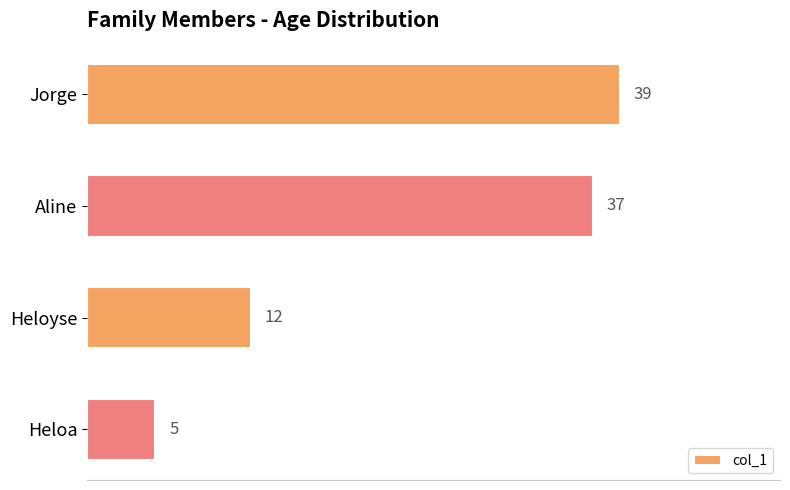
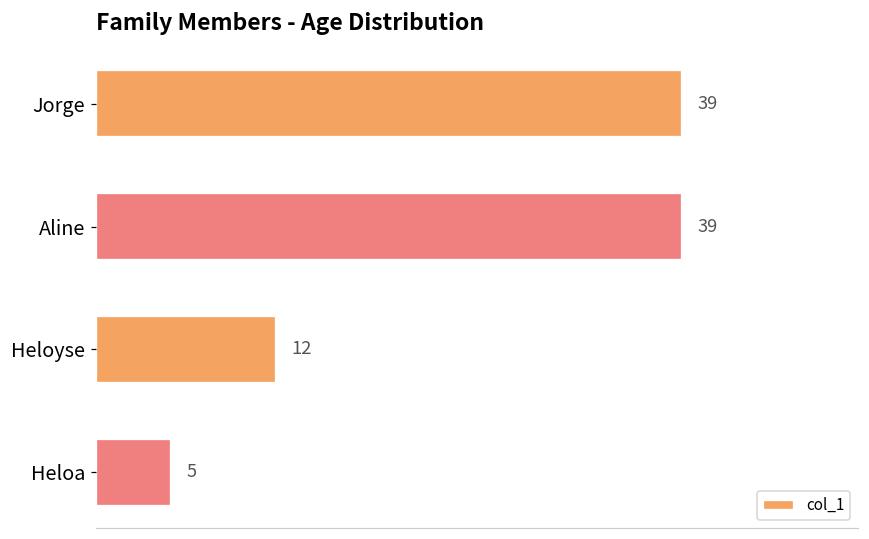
Aline: 37 -> 39
